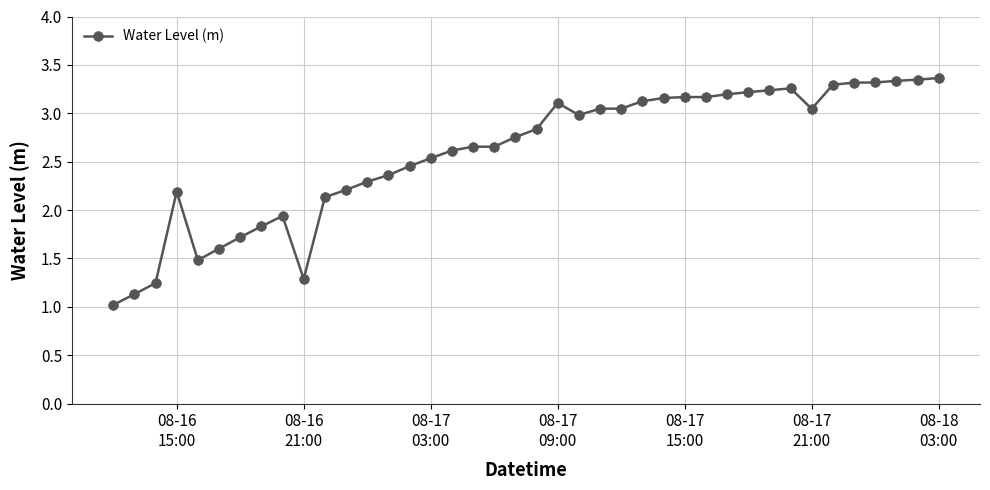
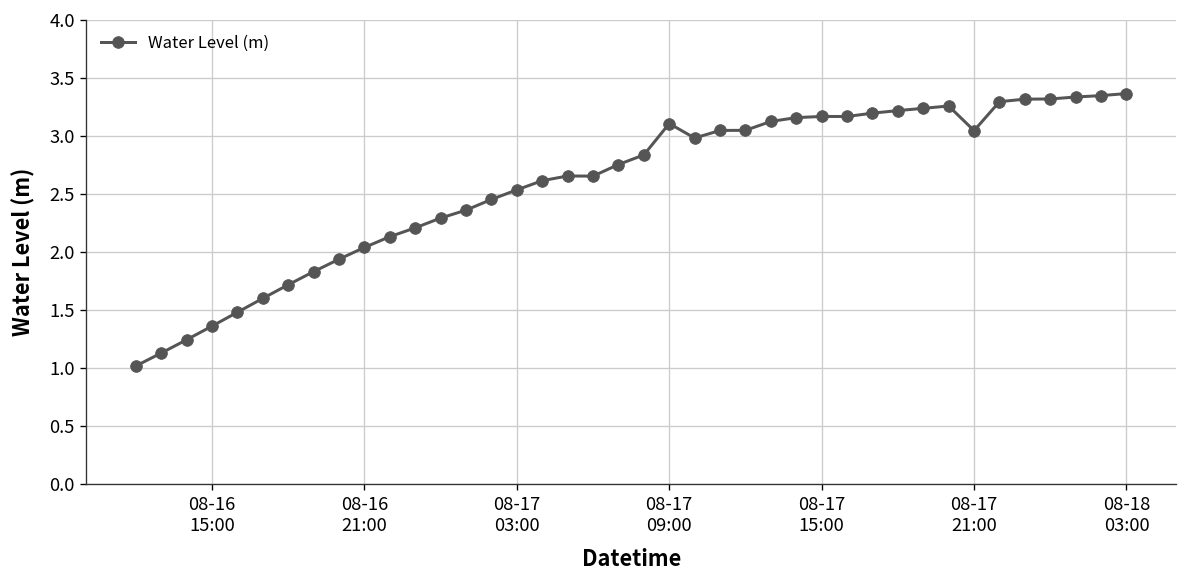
08-16 15:00: 2.2 -> 1.4
08-16 21:00: 1.3 -> 2.0
